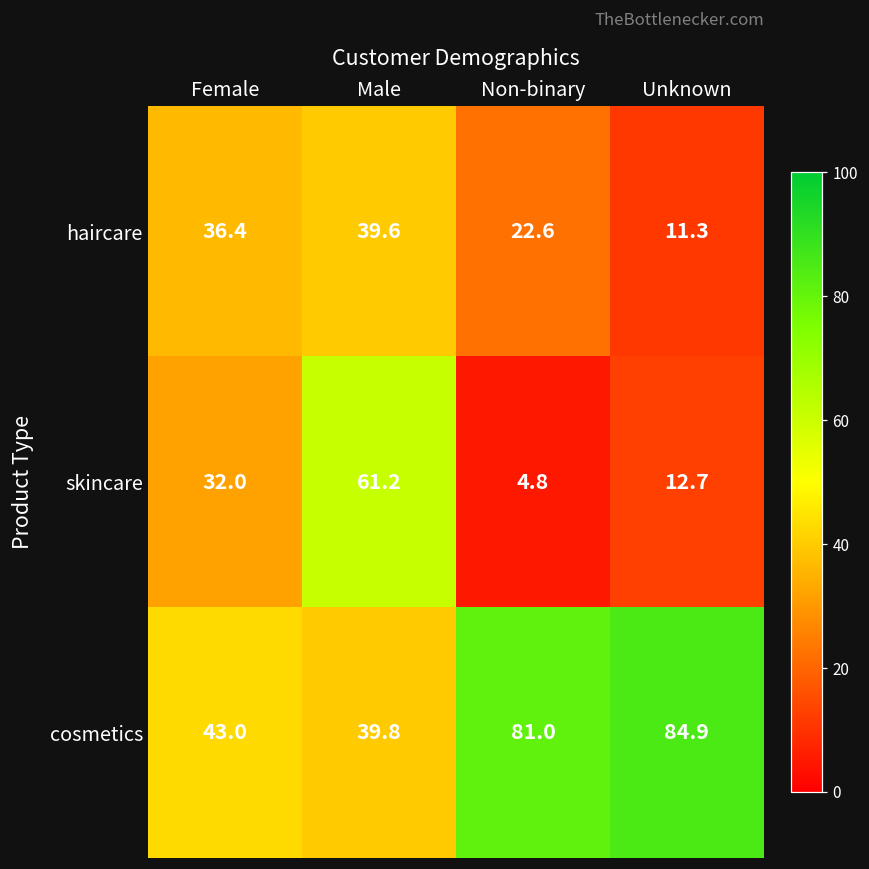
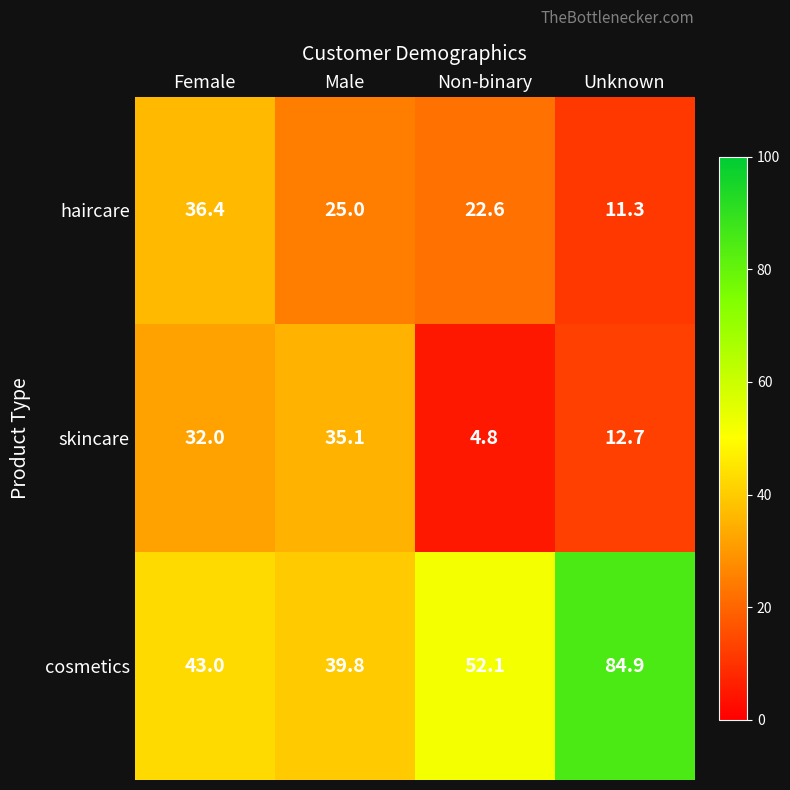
haircare, Male: 39.6 -> 25.0
skincare, Male: 61.2 -> 35.1
cosmetics, Non-binary: 81.0 -> 52.1
